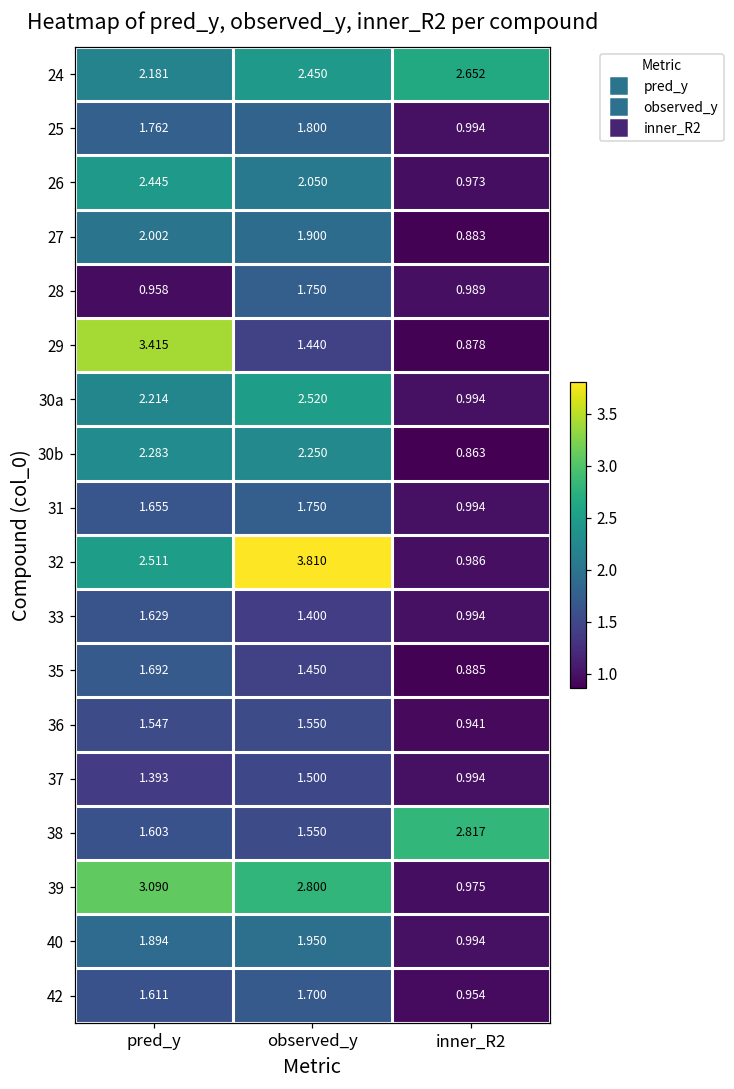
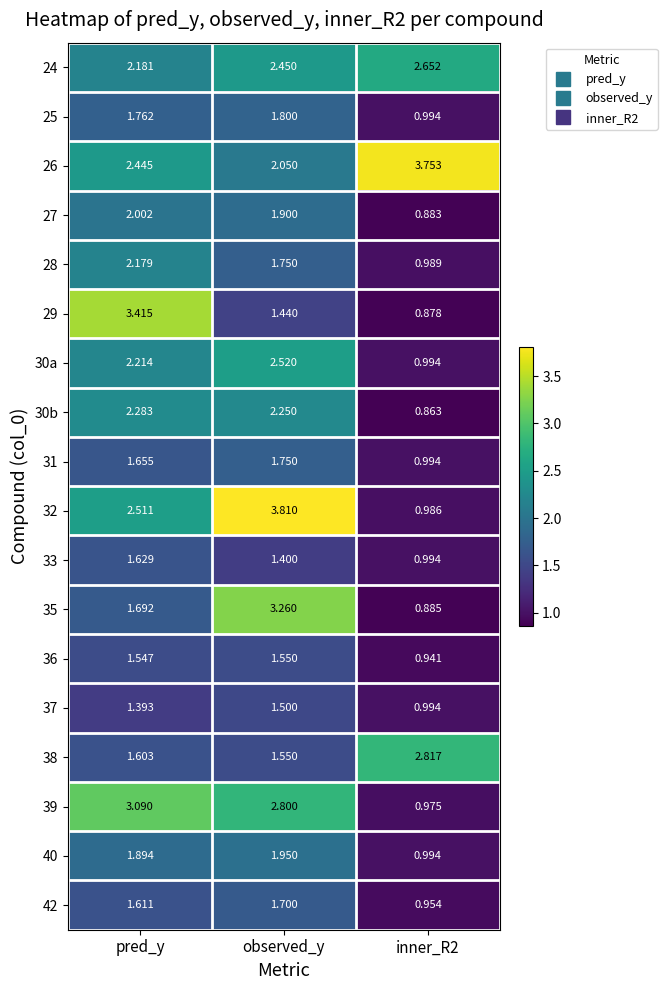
26, inner_R2: 0.973 -> 3.753
28, pred_y: 0.958 -> 2.179
35, observed_y: 1.450 -> 3.260
